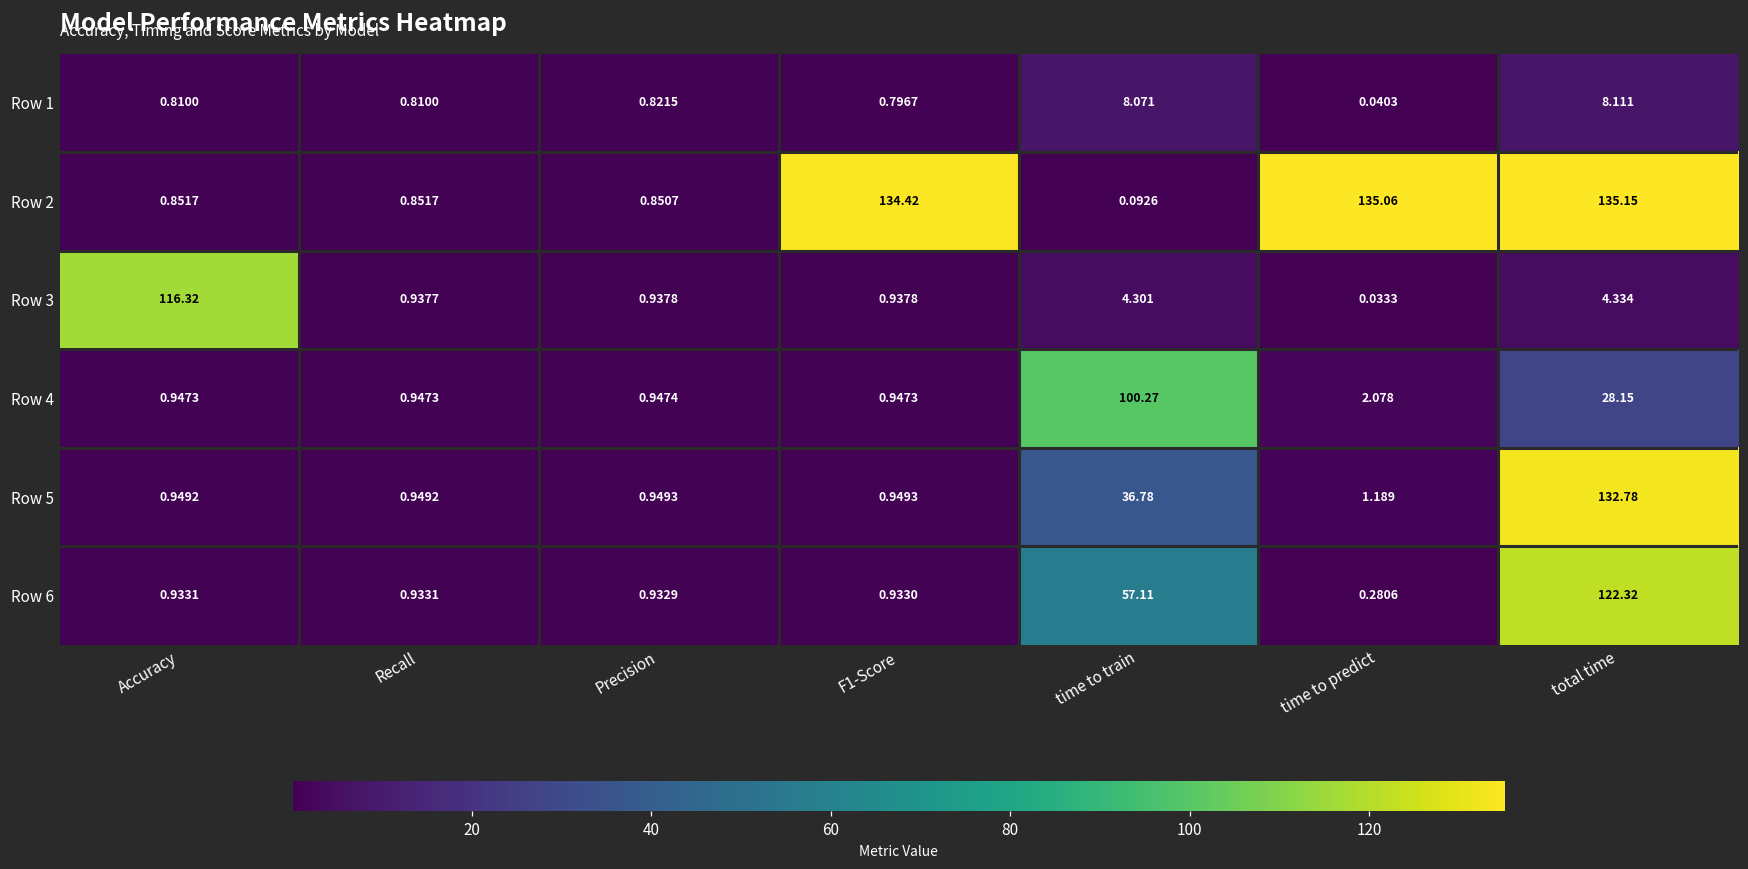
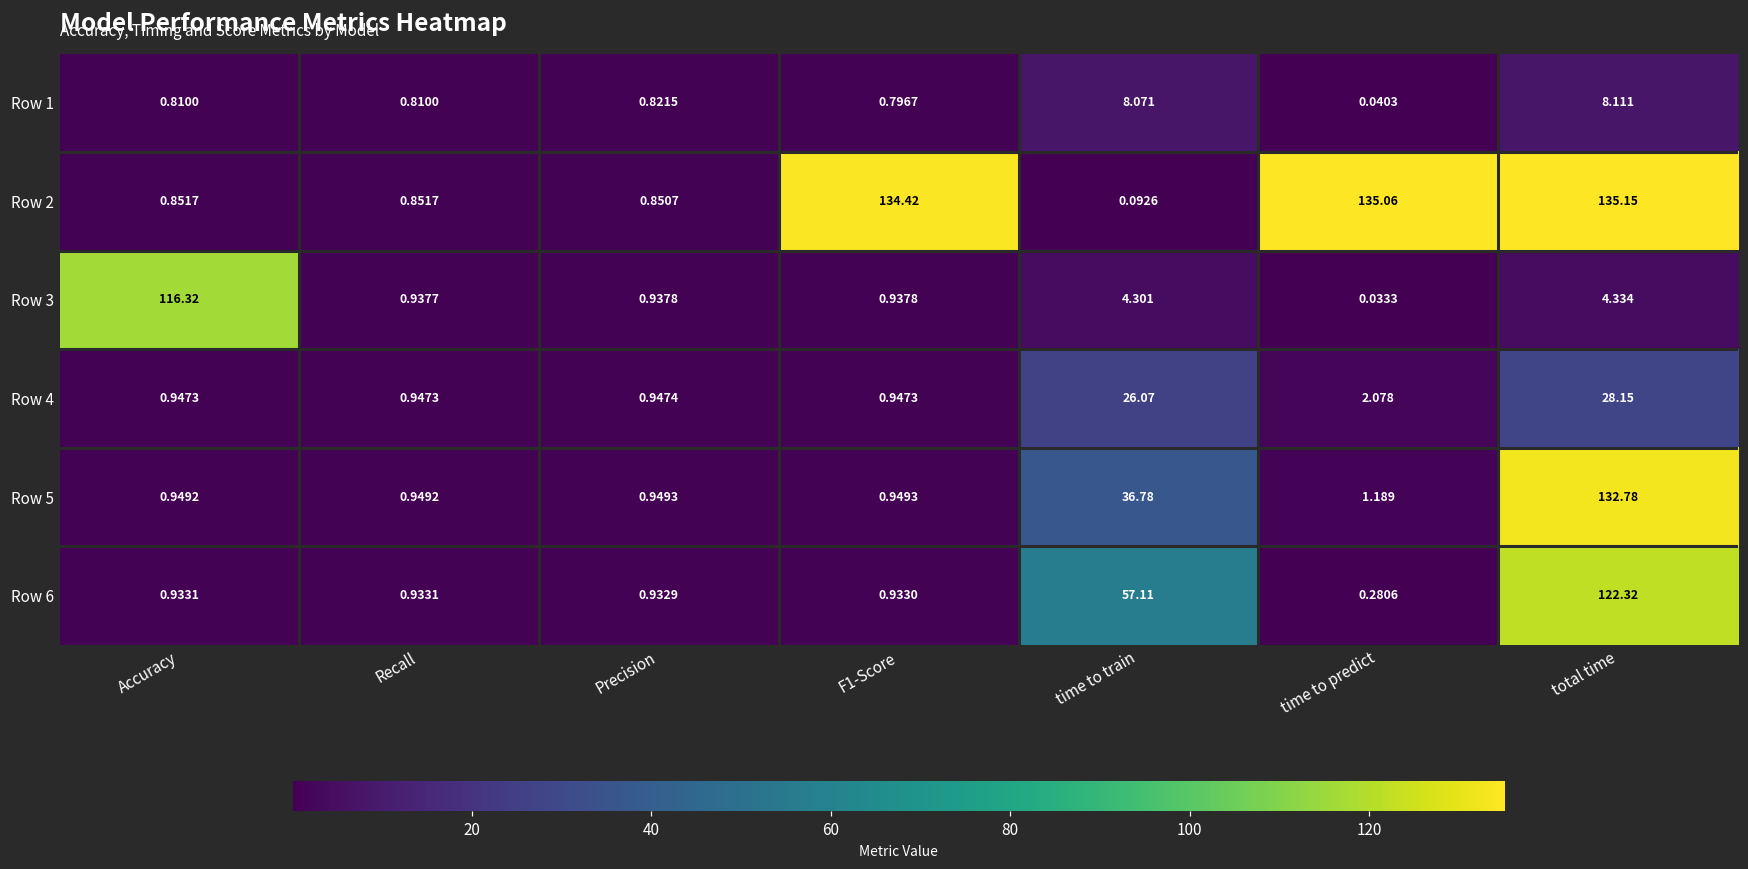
Row 4, time to train: 100.27 -> 26.07
